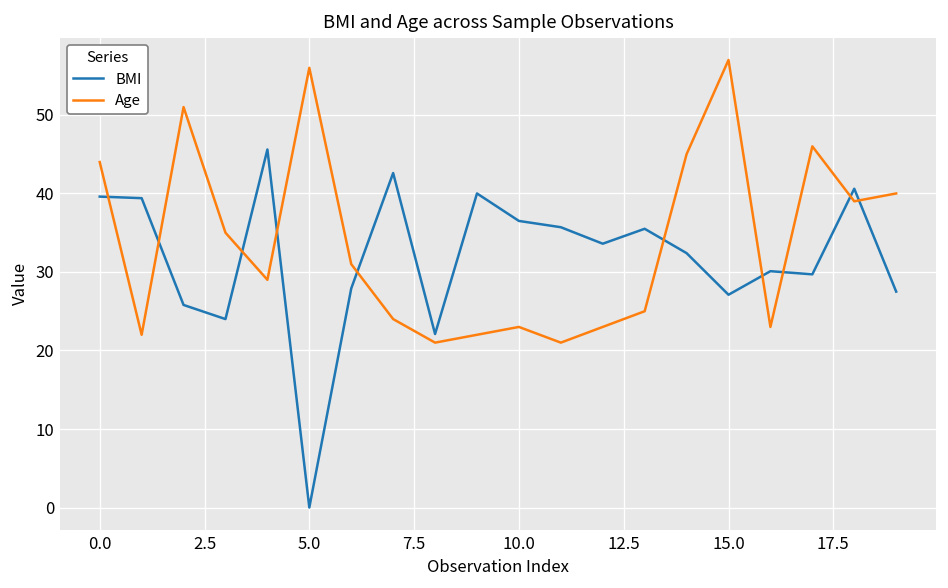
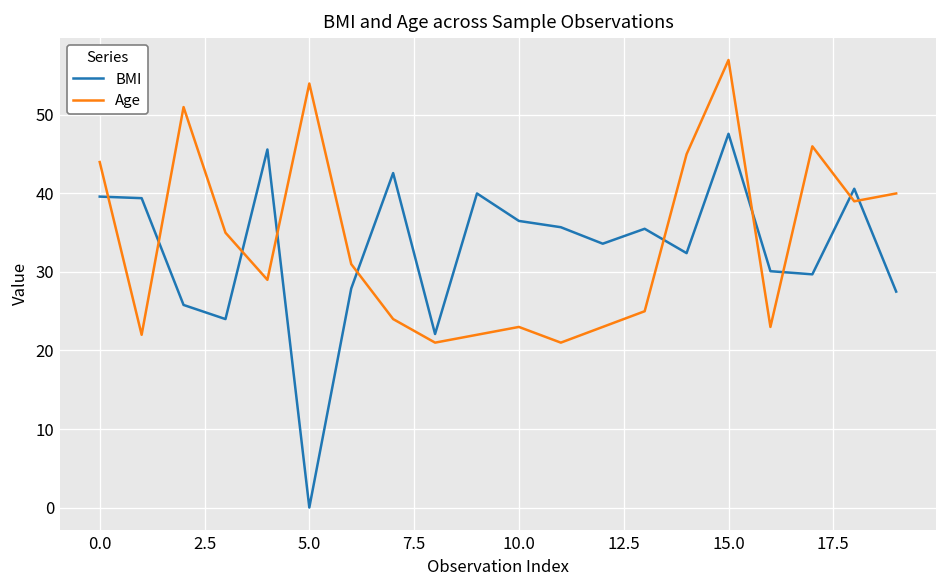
Age, 5.0: 56 -> 54
BMI, 15.0: 27 -> 48
